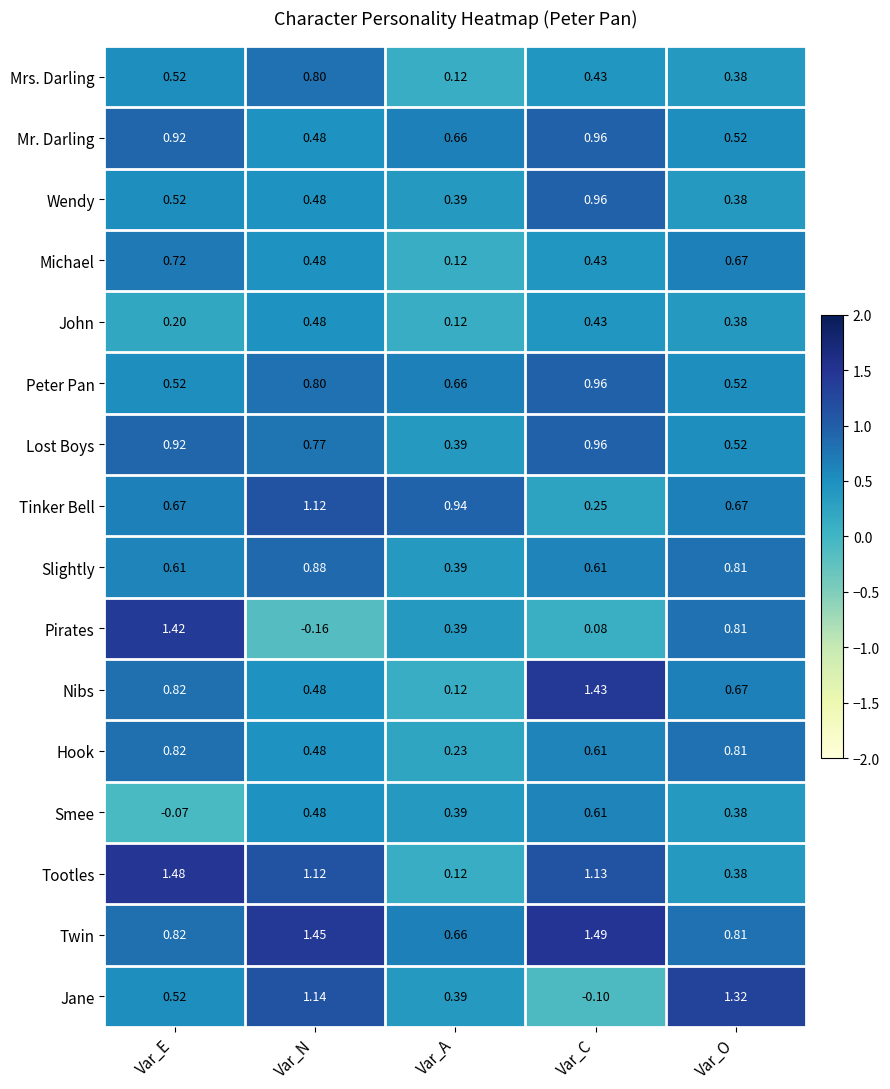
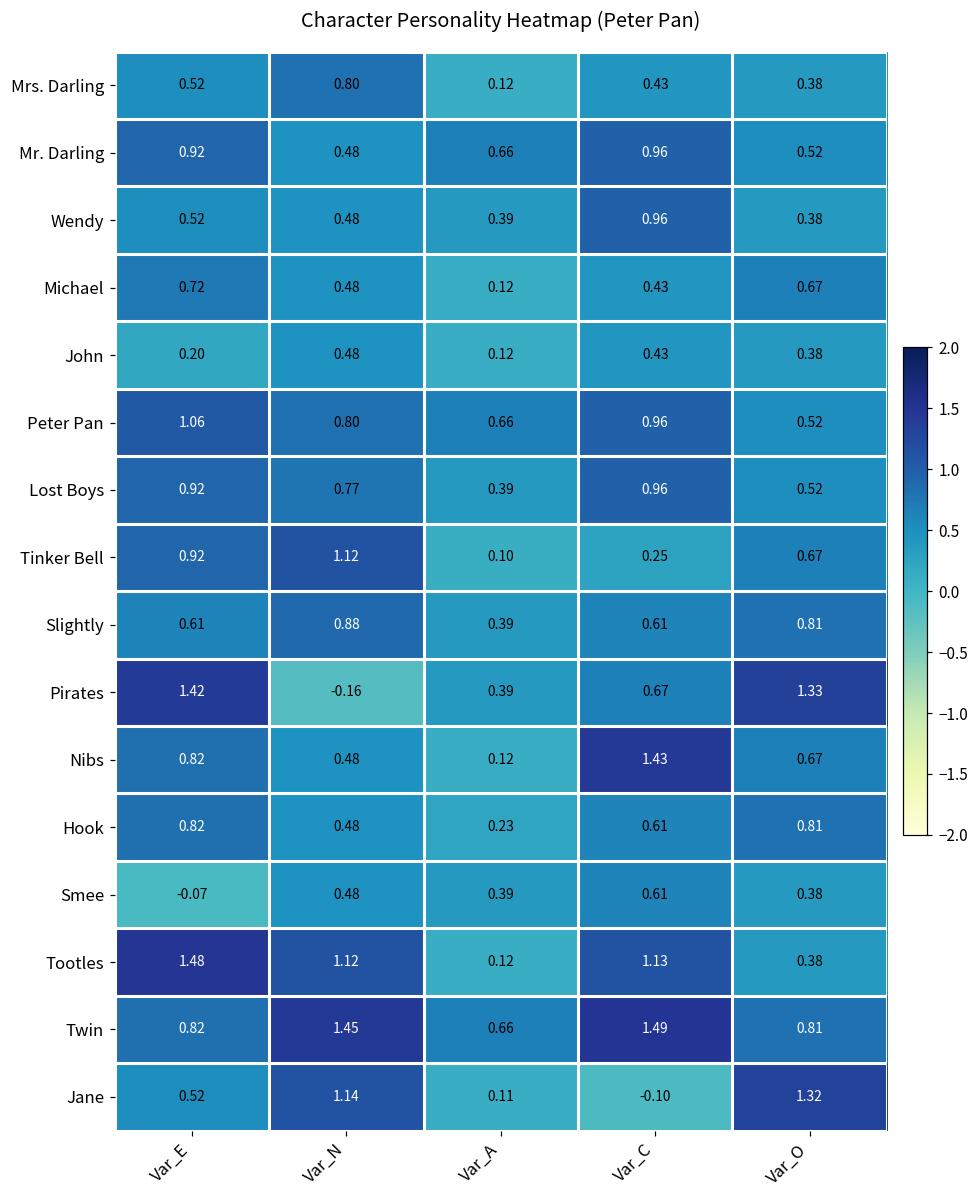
Peter Pan, Var_E: 0.52 -> 1.06
Tinker Bell, Var_E: 0.67 -> 0.92
Tinker Bell, Var_A: 0.94 -> 0.10
Pirates, Var_C: 0.08 -> 0.67
Pirates, Var_O: 0.81 -> 1.33
Jane, Var_A: 0.39 -> 0.11
